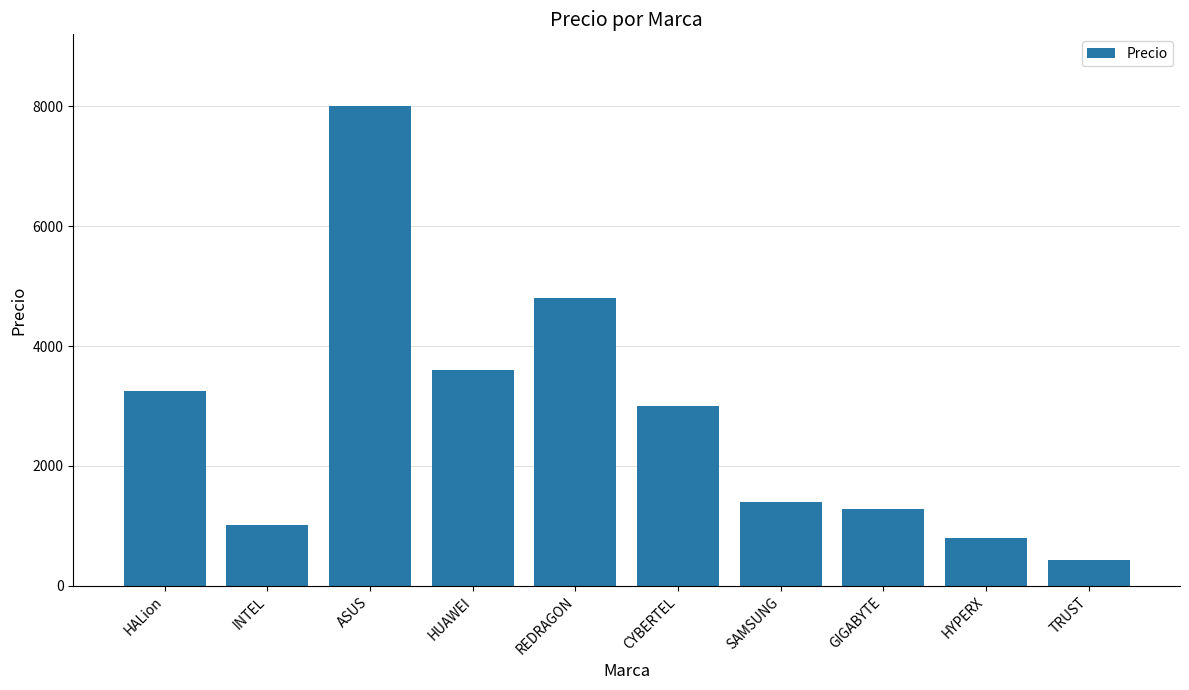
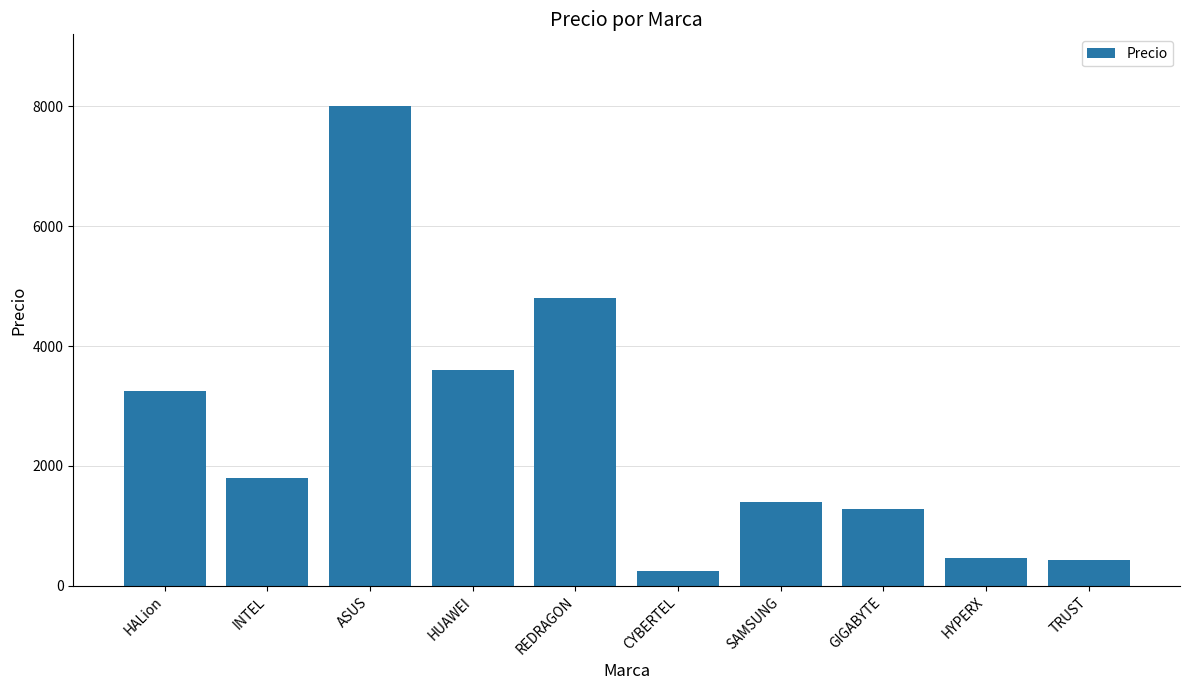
INTEL: 1000 -> 1800
CYBERTEL: 3000 -> 300
HYPERX: 800 -> 500
